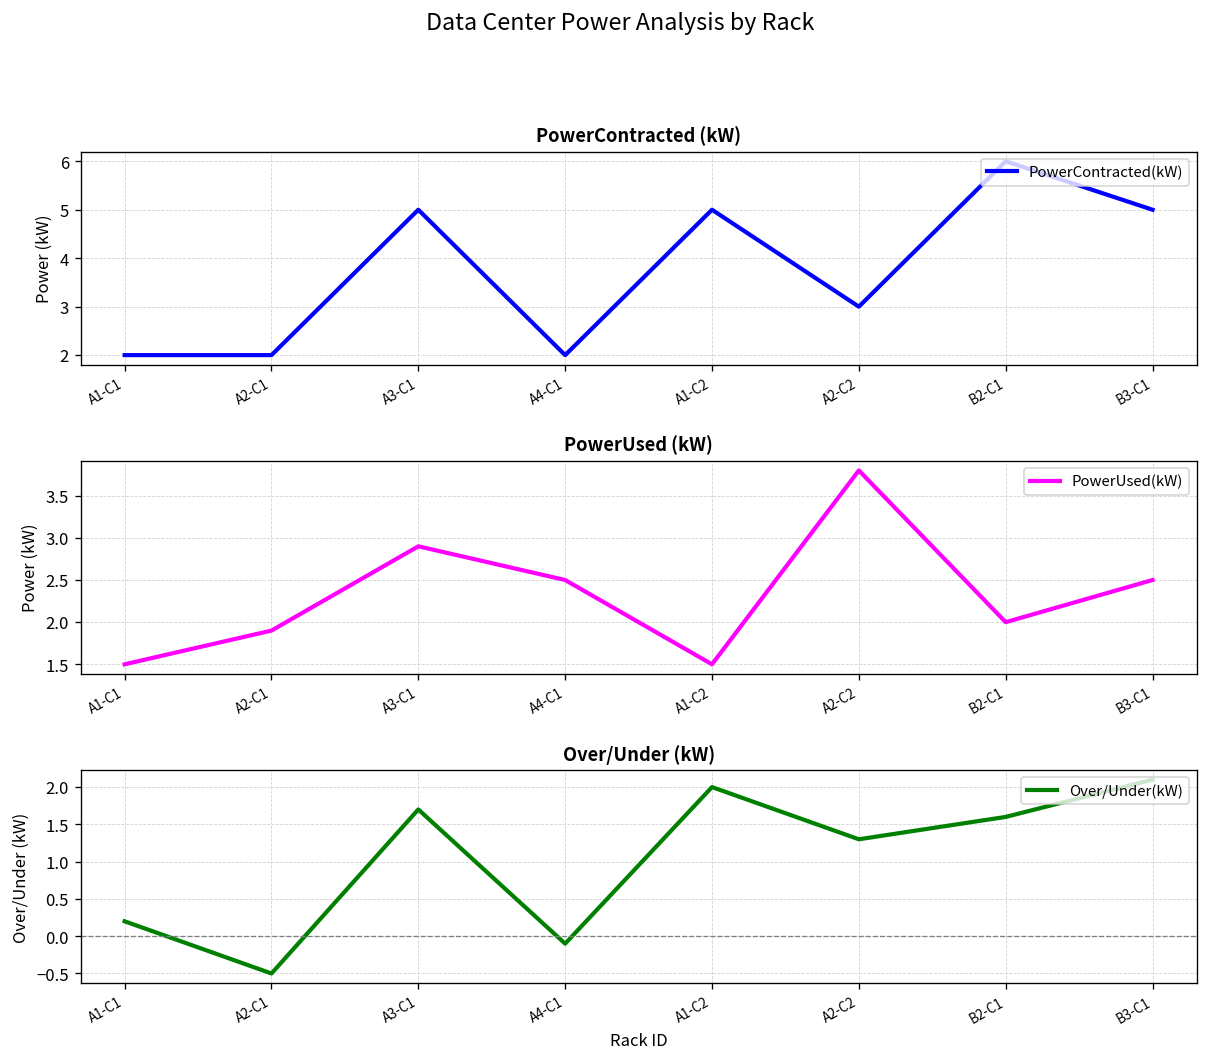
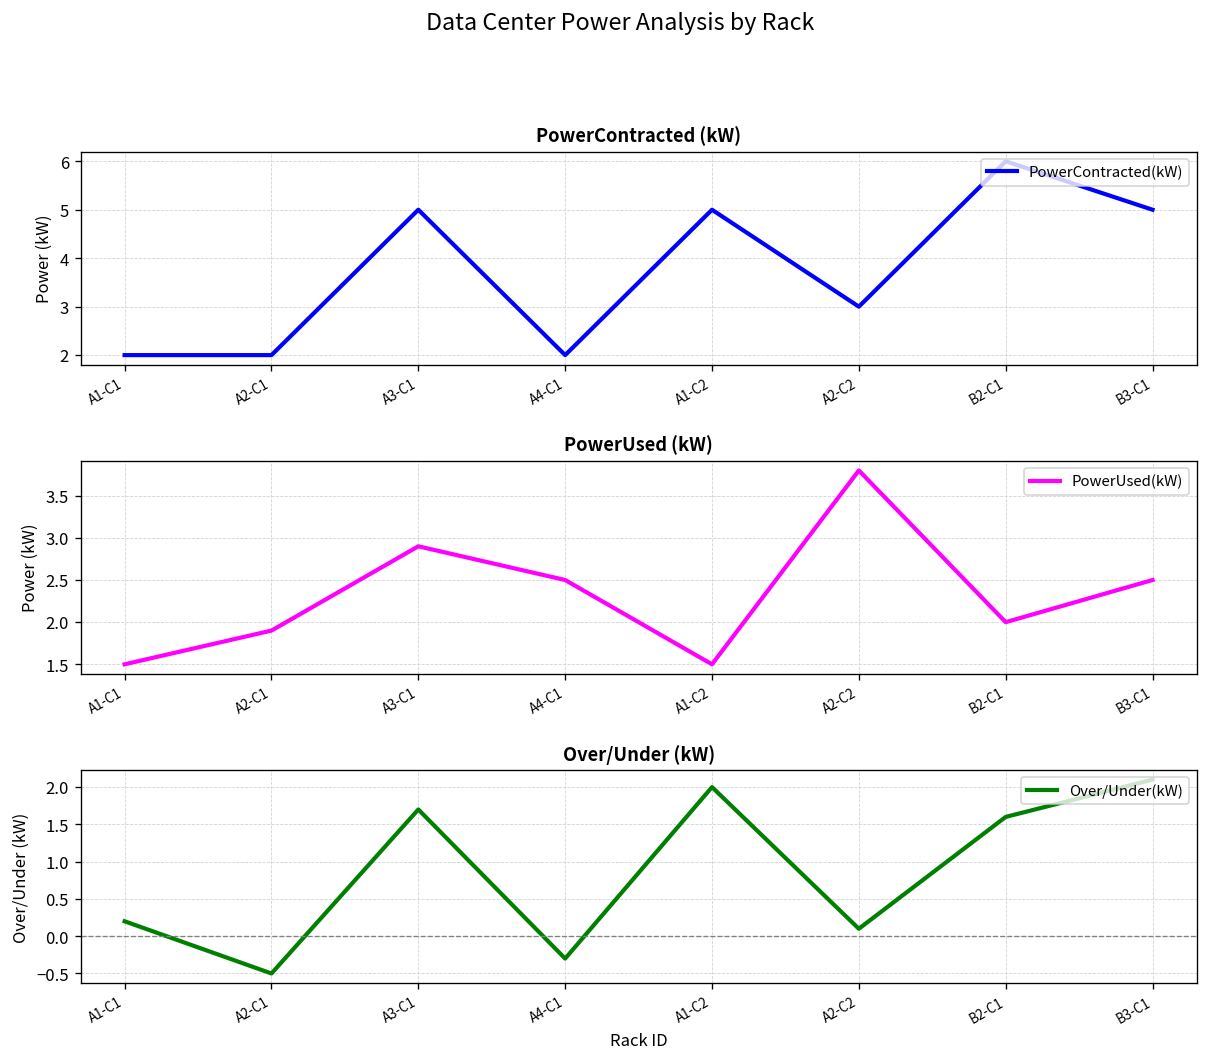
Over/Under (kW), A4-C1: -0.1 -> -0.3
Over/Under (kW), A2-C2: 1.3 -> 0.1
